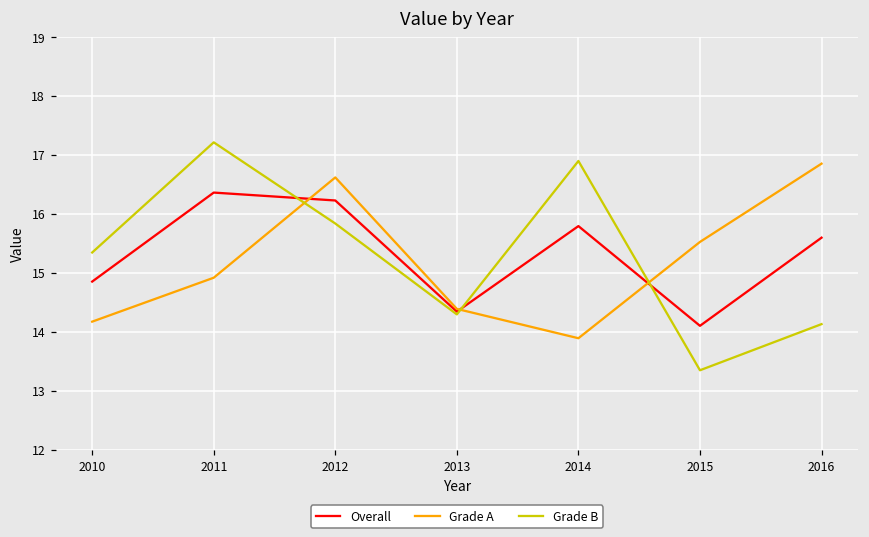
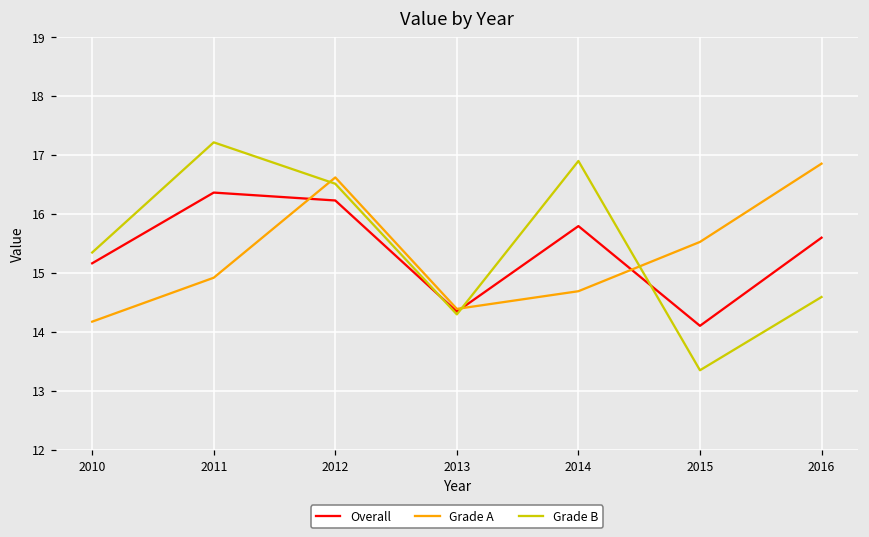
Overall, 2010: 14.8 -> 15.2
Grade B, 2012: 15.8 -> 16.5
Grade A, 2014: 13.9 -> 14.7
Grade B, 2016: 14.1 -> 14.6
